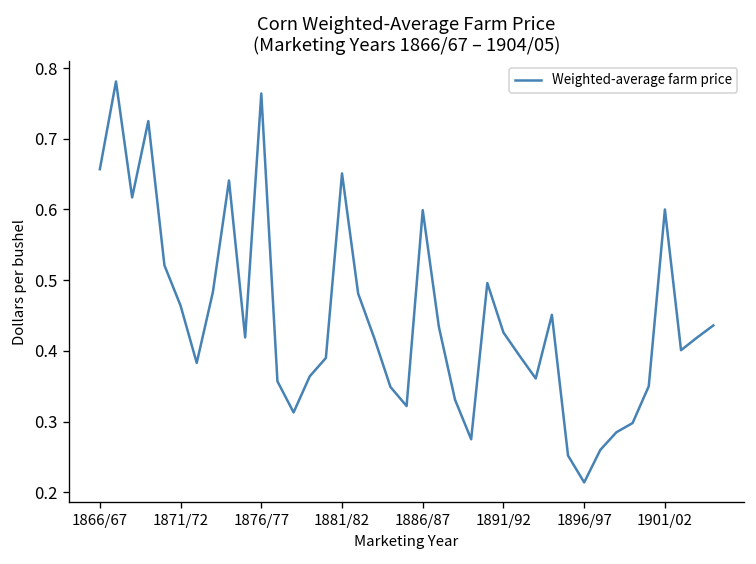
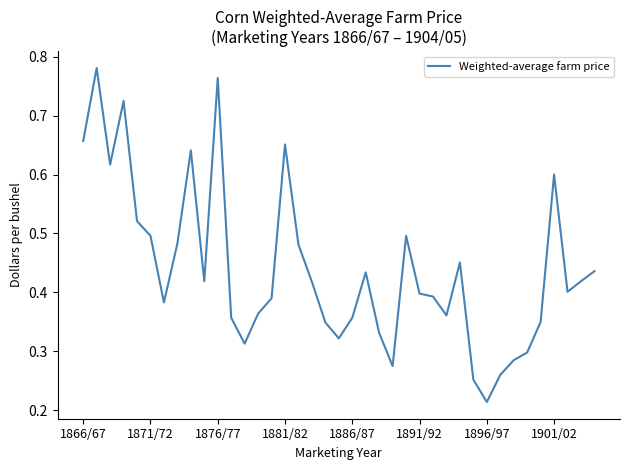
1871/72: 0.46 -> 0.50
1886/87: 0.60 -> 0.36
1891/92: 0.43 -> 0.40
